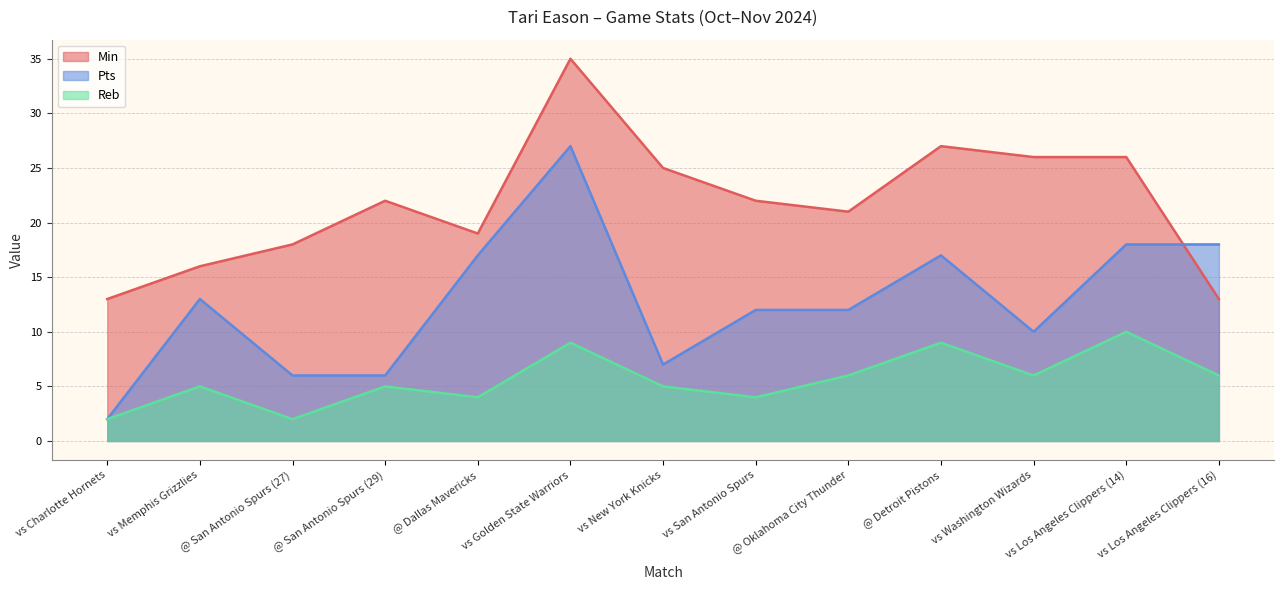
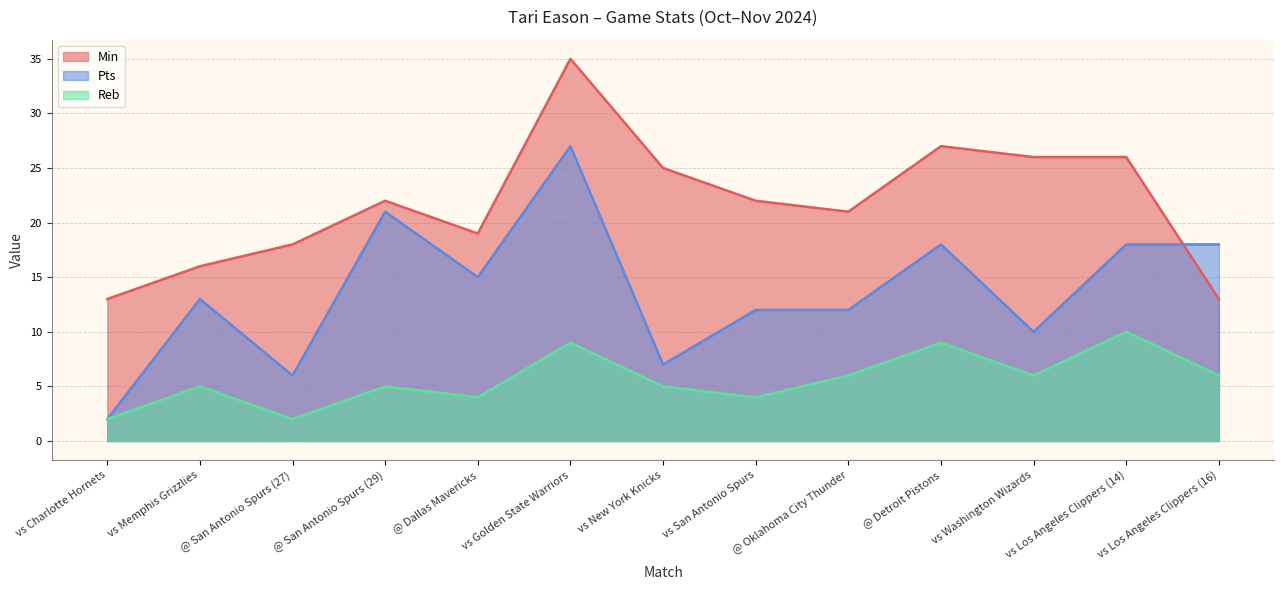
Pts, @ San Antonio Spurs (29): 6 -> 21
Pts, @ Dallas Mavericks: 17 -> 15
Pts, @ Detroit Pistons: 17 -> 18
